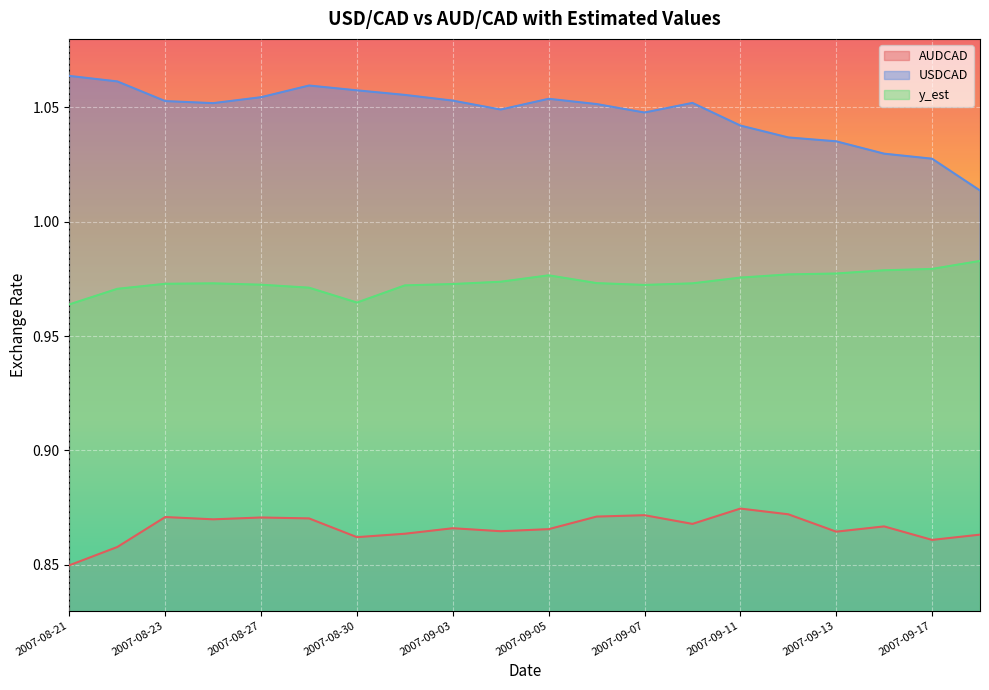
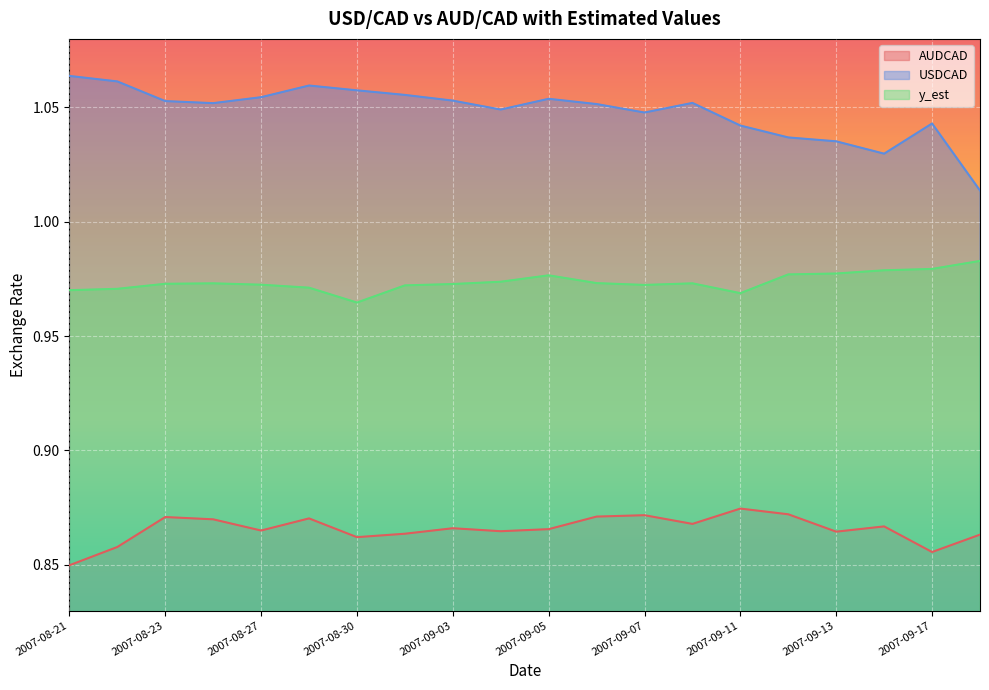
y_est, 2007-08-21: 0.964 -> 0.970
AUDCAD, 2007-08-27: 0.871 -> 0.865
y_est, 2007-09-11: 0.976 -> 0.969
AUDCAD, 2007-09-17: 0.861 -> 0.856
USDCAD, 2007-09-17: 1.028 -> 1.043
